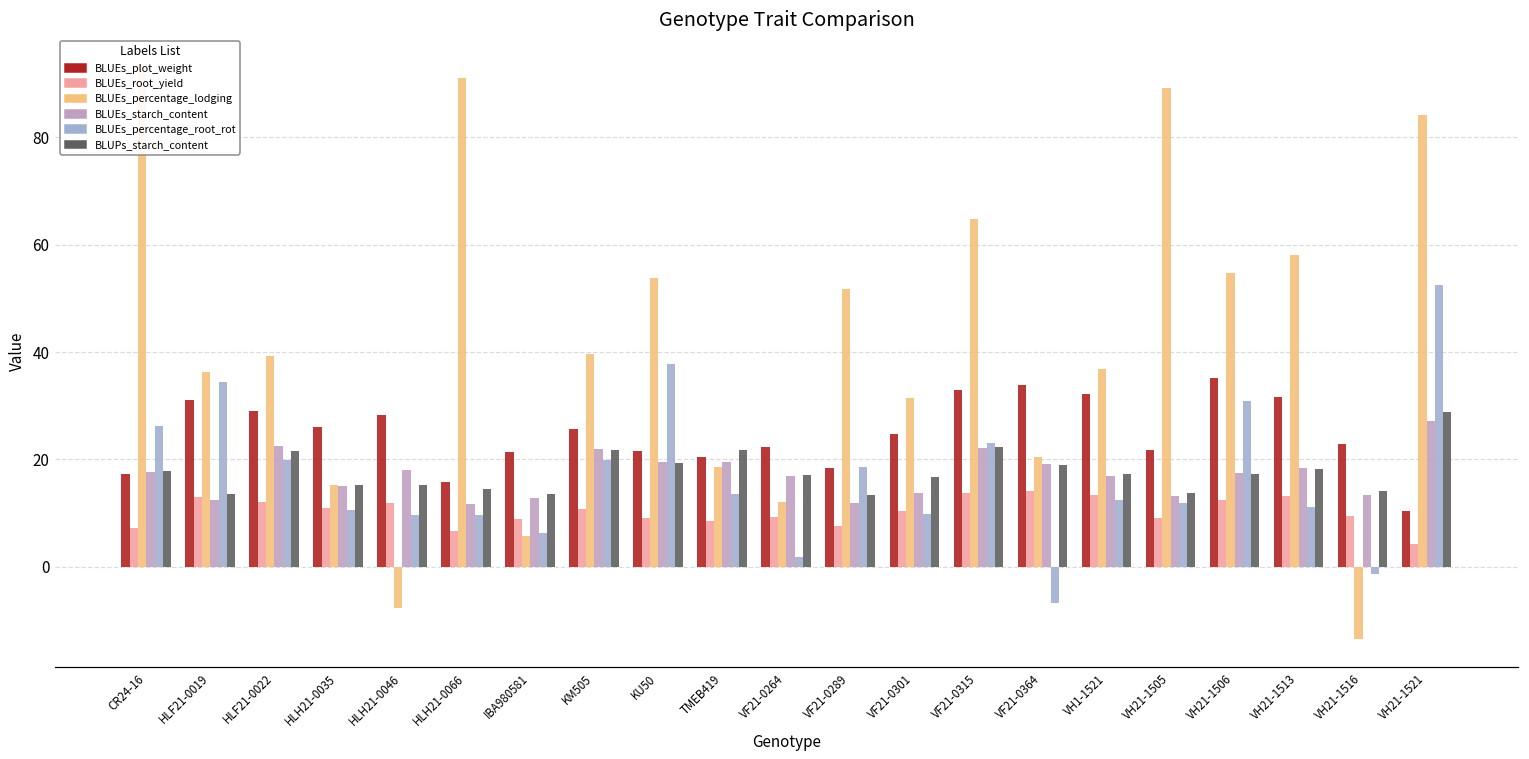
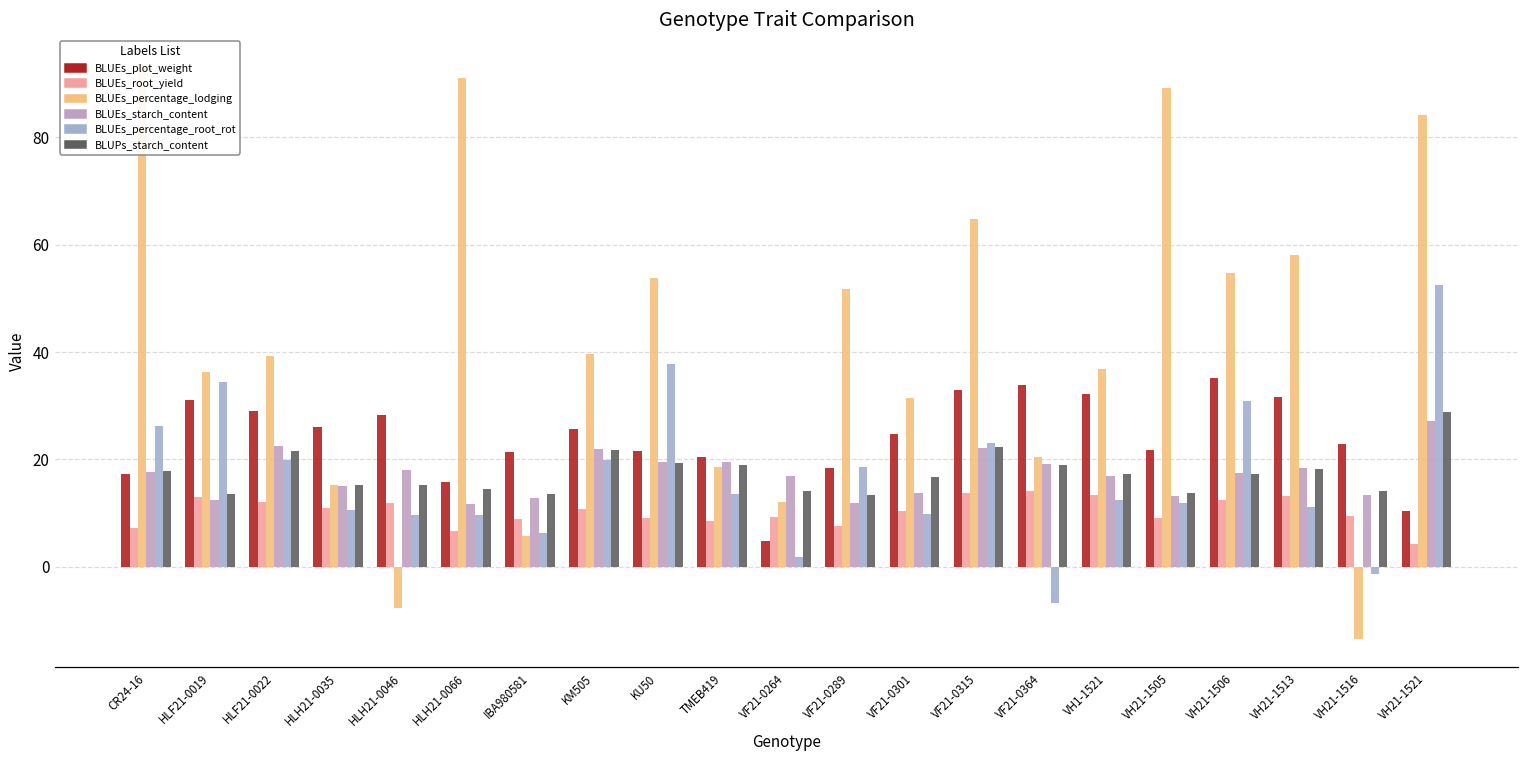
BLUPs_starch_content, TMEB419: 22 -> 19
BLUEs_plot_weight, VF21-0264: 22 -> 5
BLUPs_starch_content, VF21-0264: 17 -> 14
